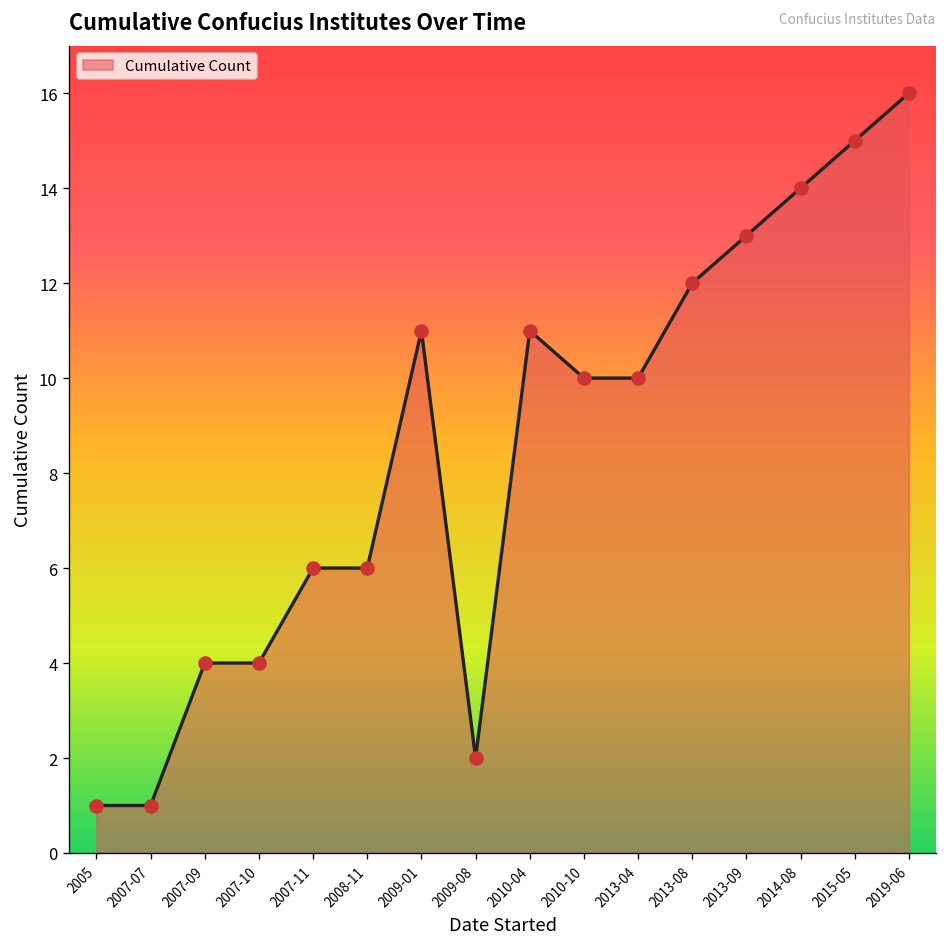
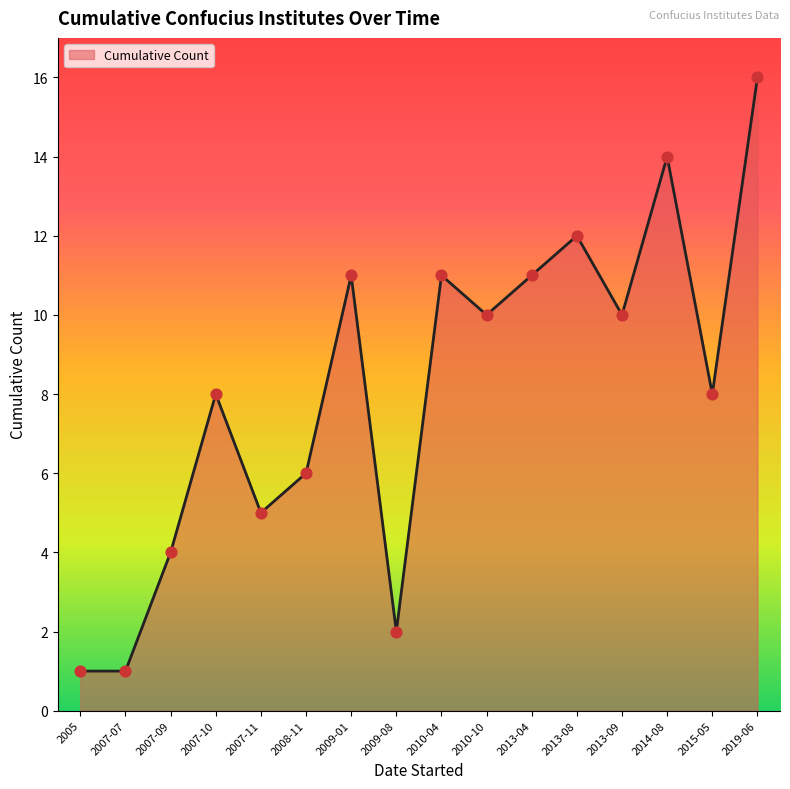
2007-10: 4 -> 8
2007-11: 6 -> 5
2013-04: 10 -> 11
2013-09: 13 -> 10
2015-05: 15 -> 8
